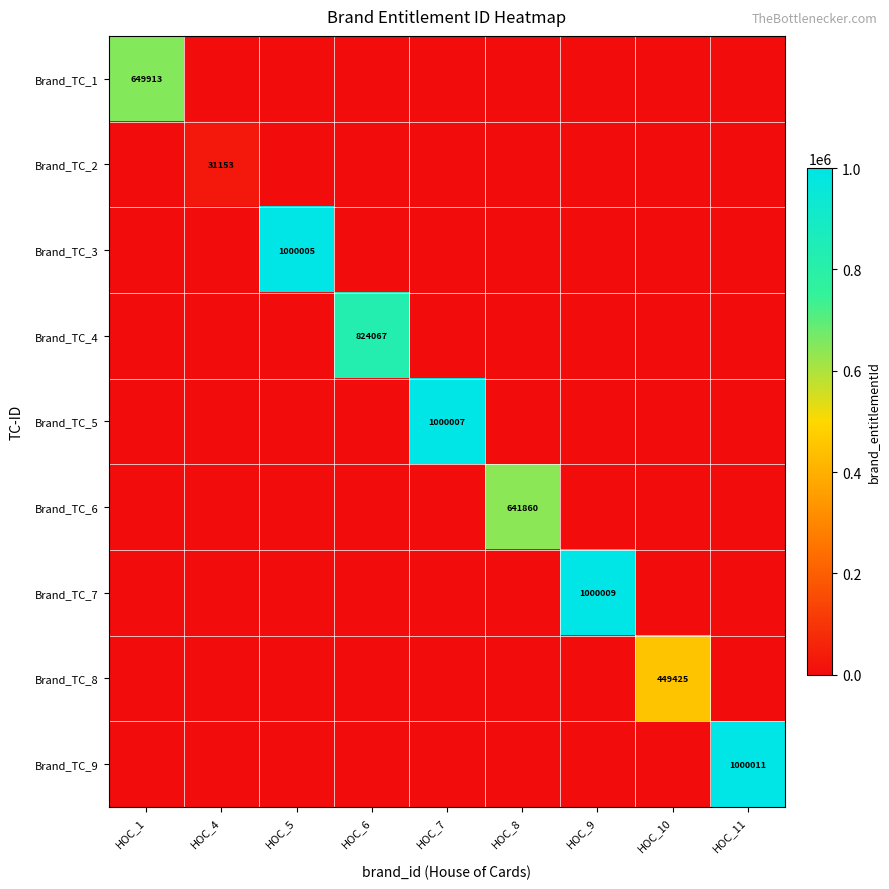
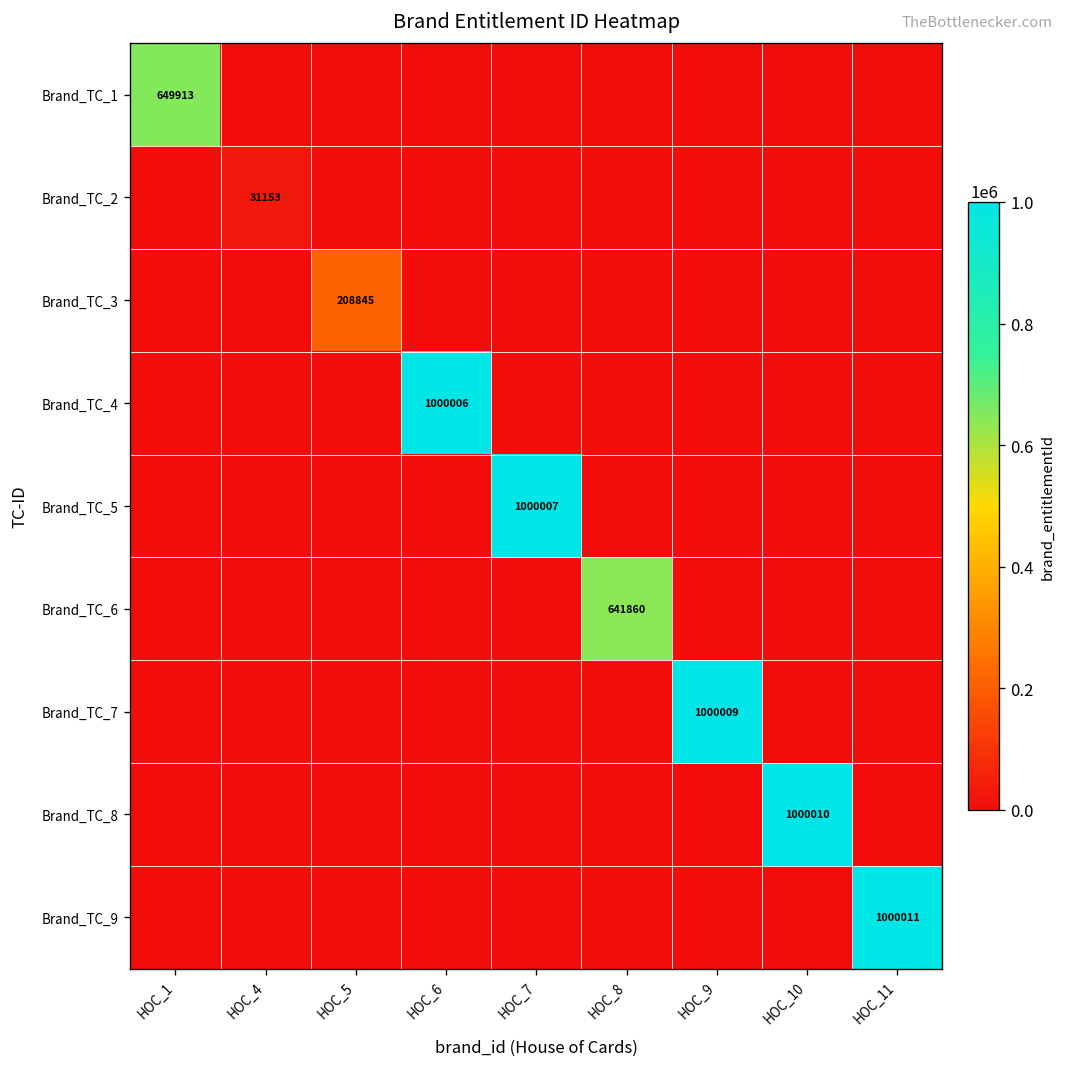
Brand_TC_3, HOC_5: 1000005 -> 208845
Brand_TC_4, HOC_6: 824067 -> 1000006
Brand_TC_8, HOC_10: 449425 -> 1000010
